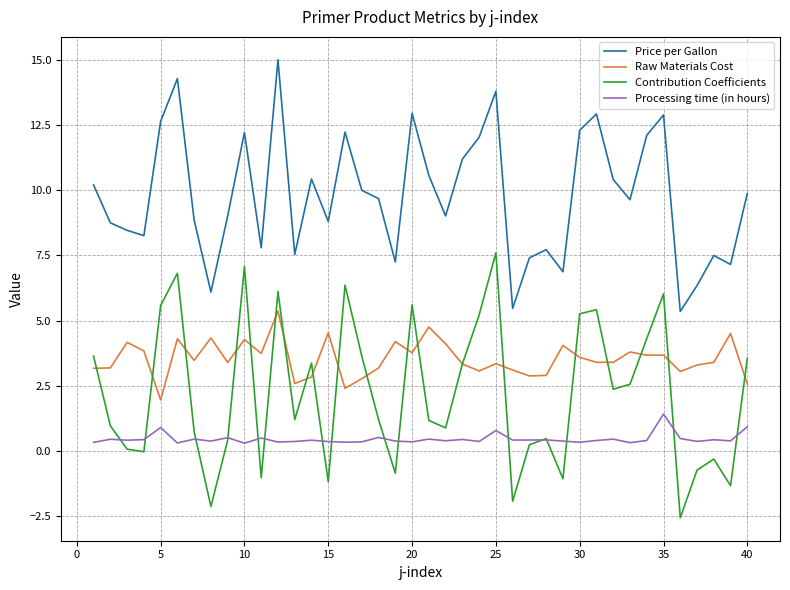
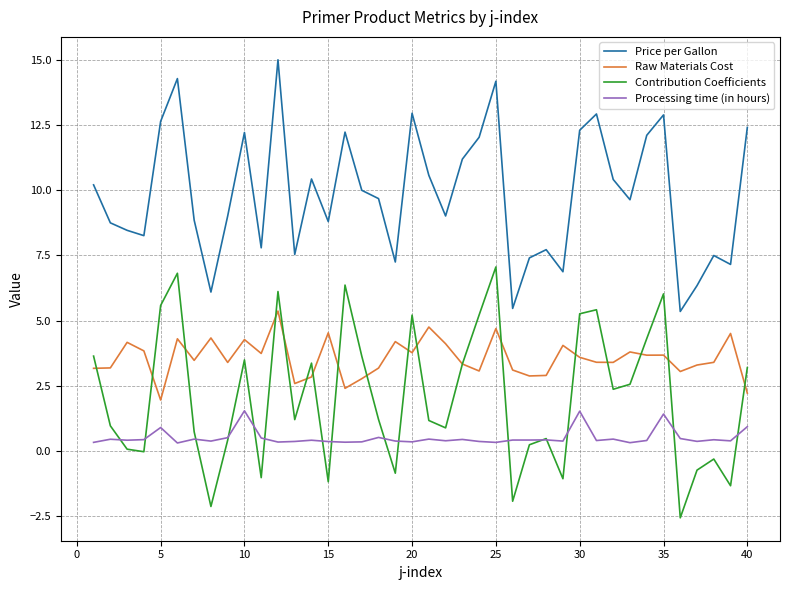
Contribution Coefficients, 10: 7.1 -> 3.5
Processing time (in hours), 10: 0.3 -> 1.5
Contribution Coefficients, 20: 5.6 -> 5.2
Price per Gallon, 25: 13.8 -> 14.2
Raw Materials Cost, 25: 3.4 -> 4.7
Contribution Coefficients, 25: 7.6 -> 7.1
Processing time (in hours), 25: 0.8 -> 0.3
Processing time (in hours), 30: 0.3 -> 1.5
Price per Gallon, 40: 9.9 -> 12.4
Raw Materials Cost, 40: 2.6 -> 2.2
Contribution Coefficients, 40: 3.6 -> 3.2
